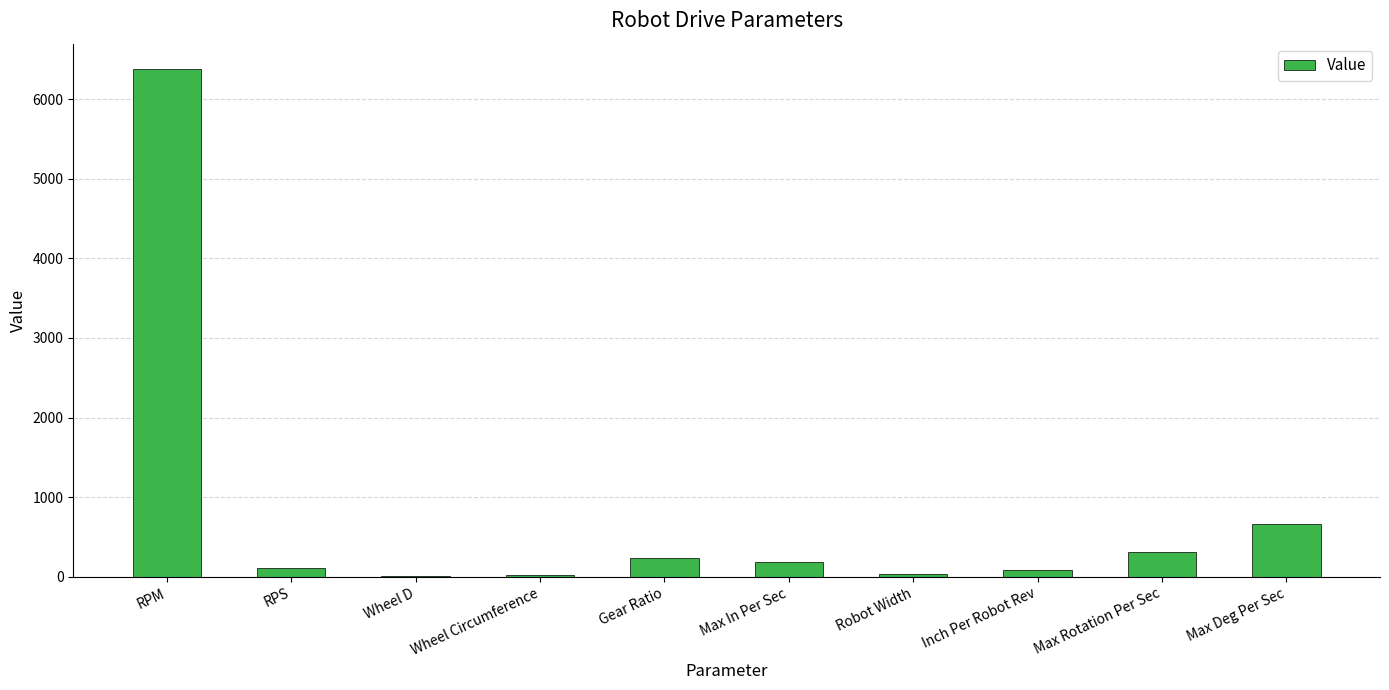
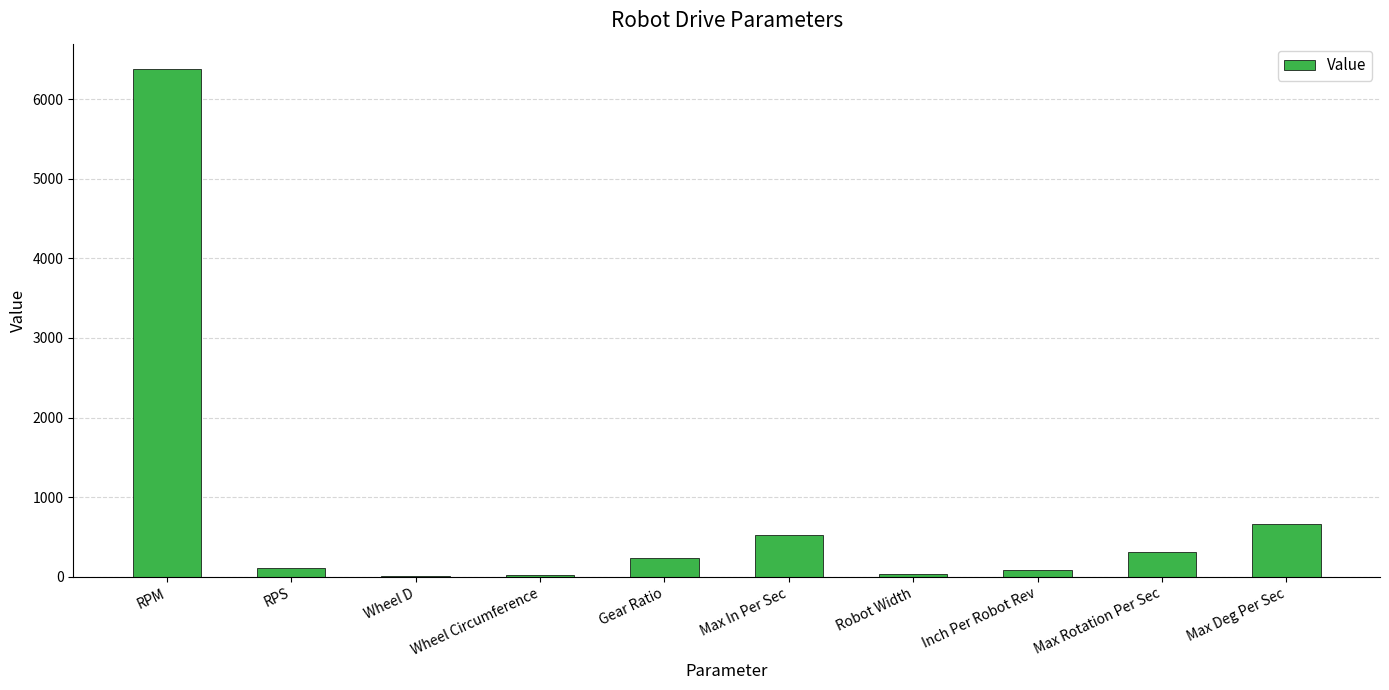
Max In Per Sec: 200 -> 500
